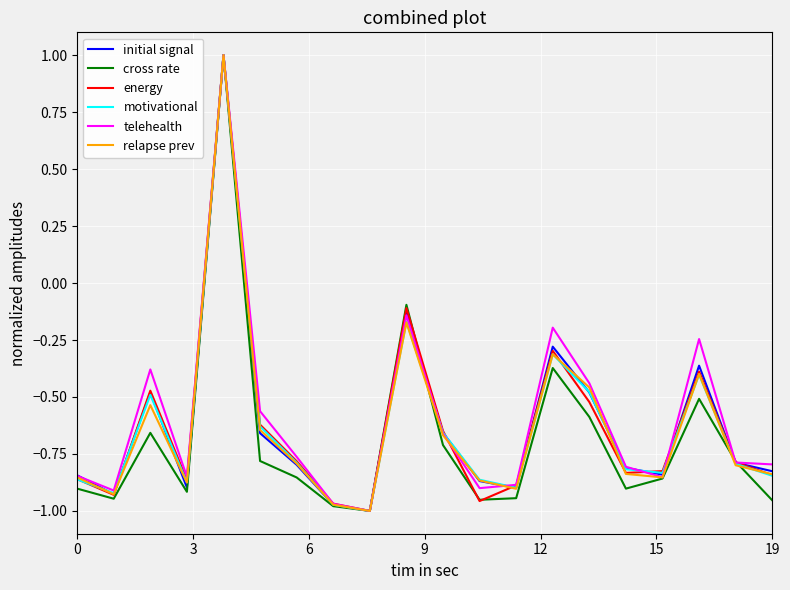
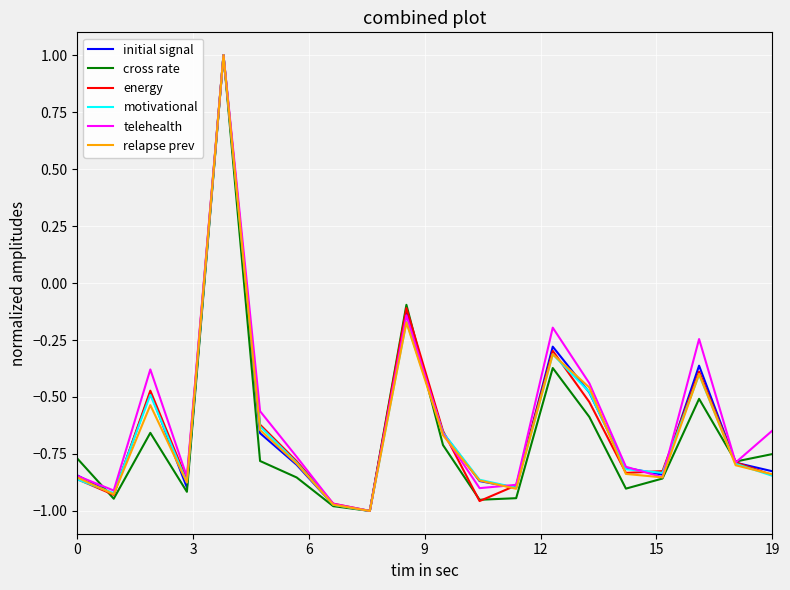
cross rate, 0: -0.90 -> -0.77
cross rate, 19: -0.95 -> -0.75
telehealth, 19: -0.80 -> -0.65
